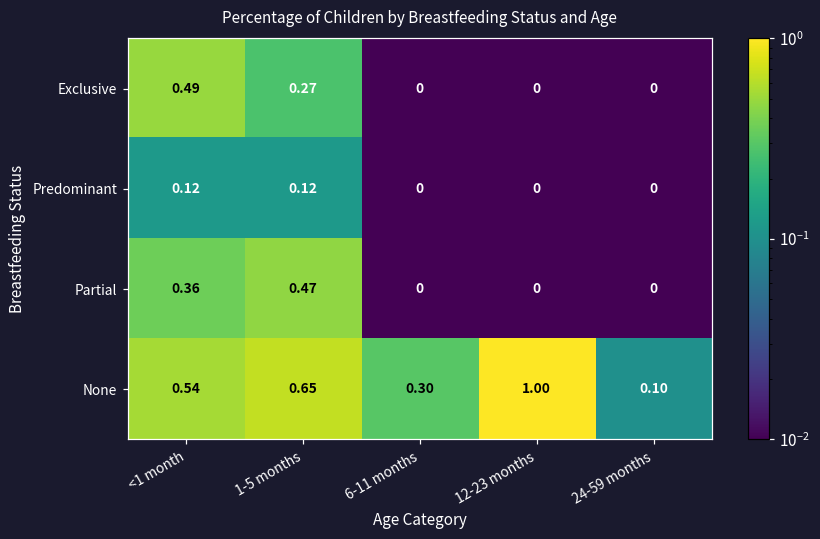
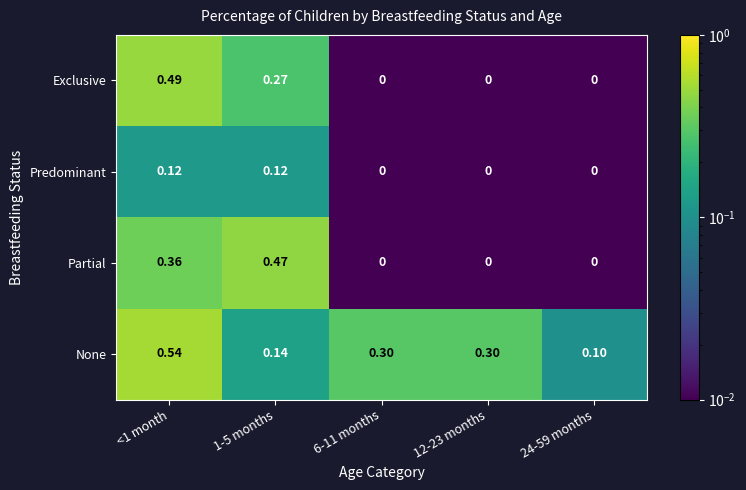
None, 1-5 months: 0.65 -> 0.14
None, 12-23 months: 1.00 -> 0.30
